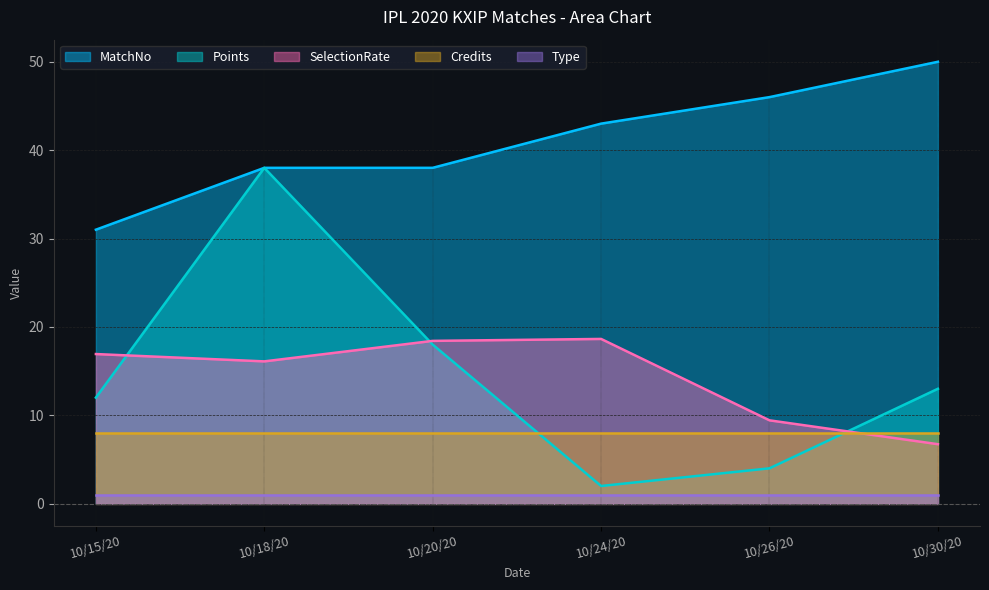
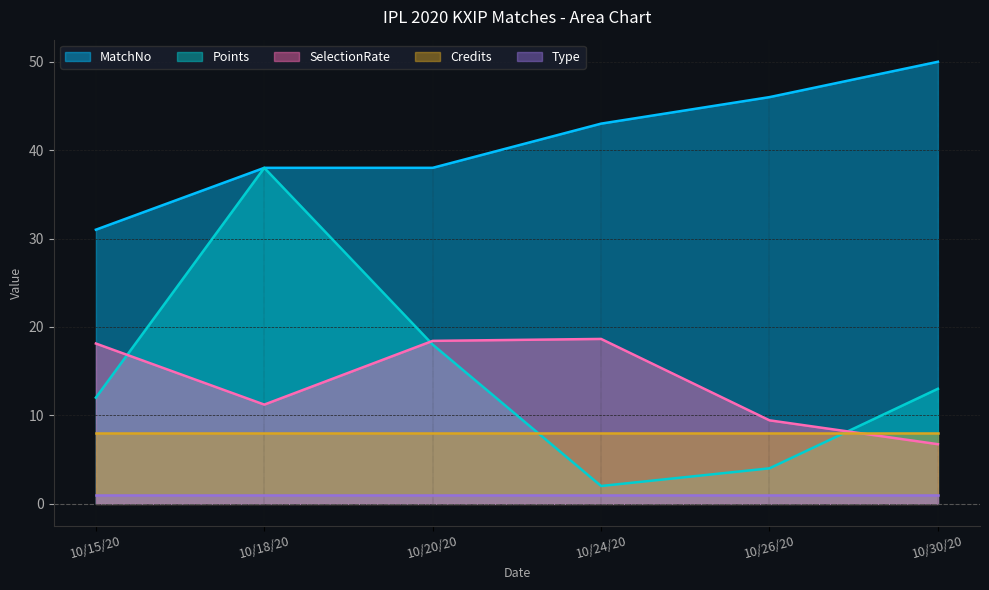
SelectionRate, 10/15/20: 17 -> 18
SelectionRate, 10/18/20: 16 -> 11
